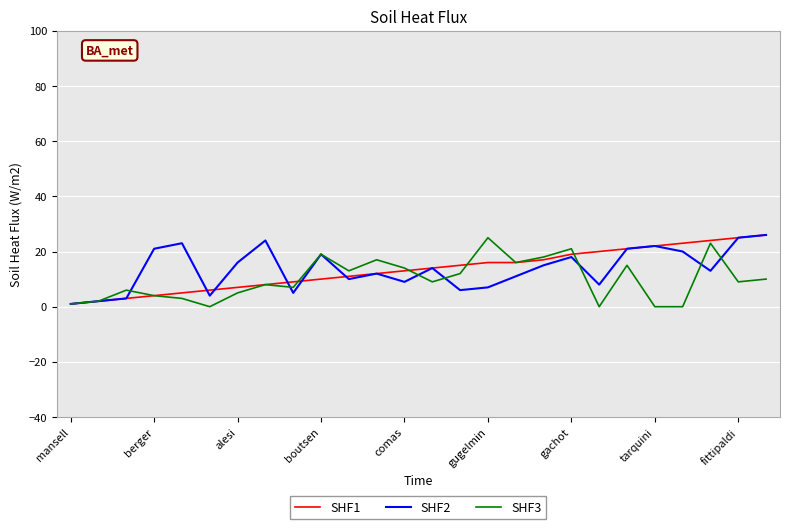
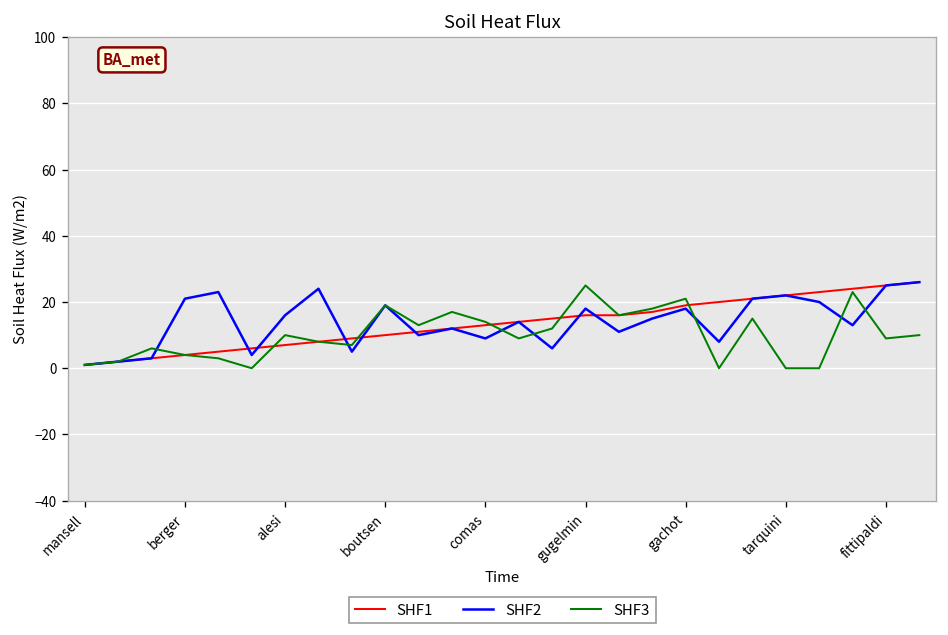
SHF3, alesi: 5 -> 10
SHF2, gugelmin: 7 -> 18
